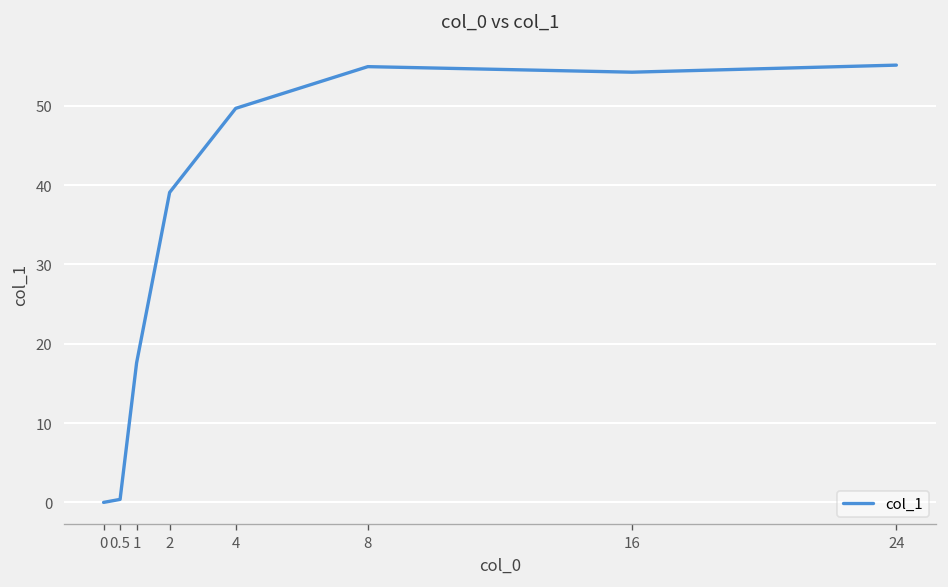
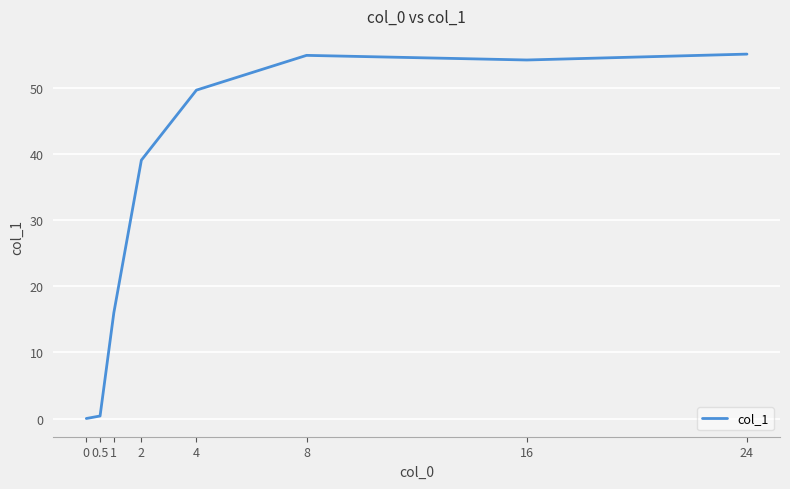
1: 18 -> 16
